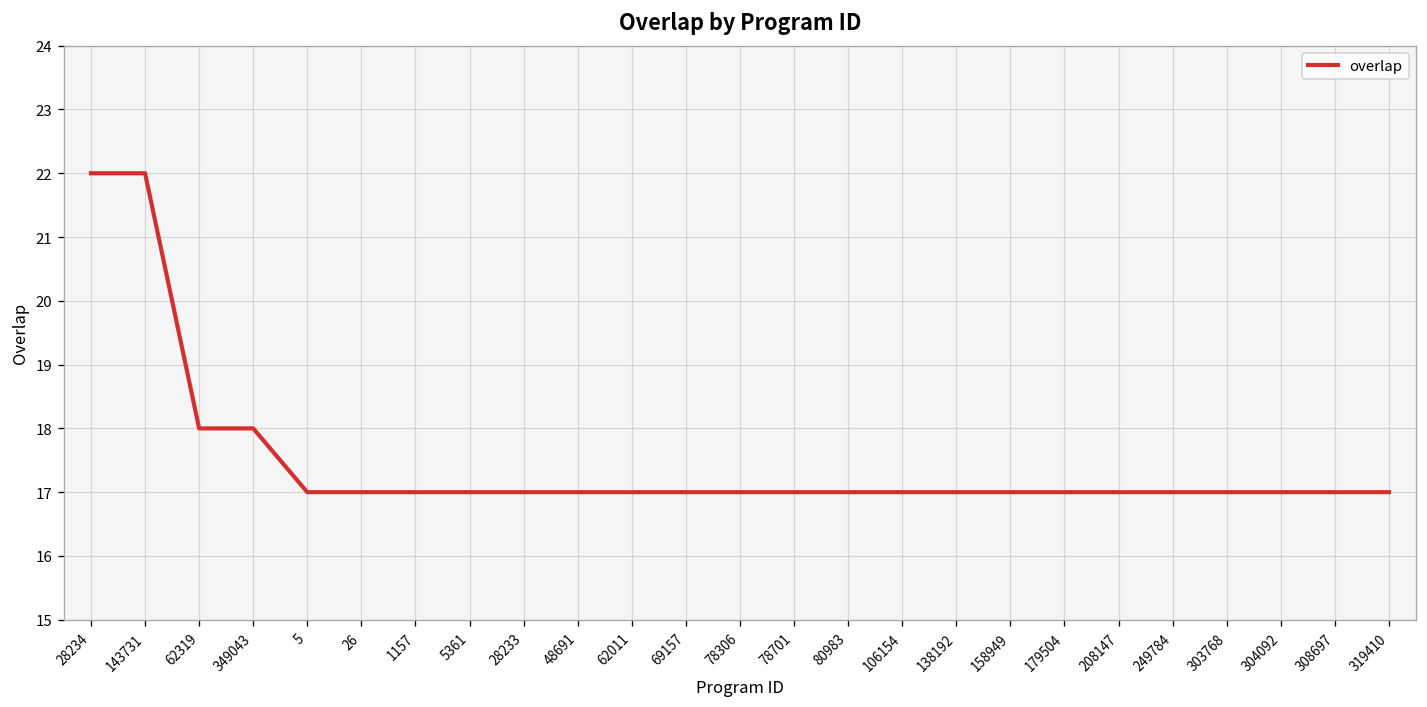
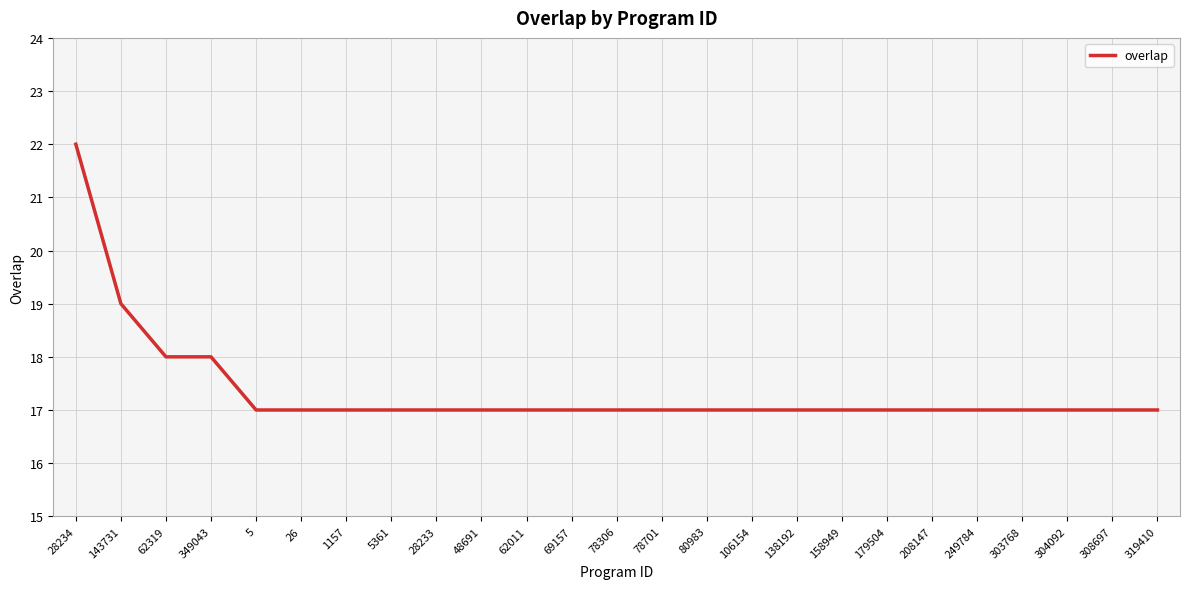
143731: 22 -> 19
